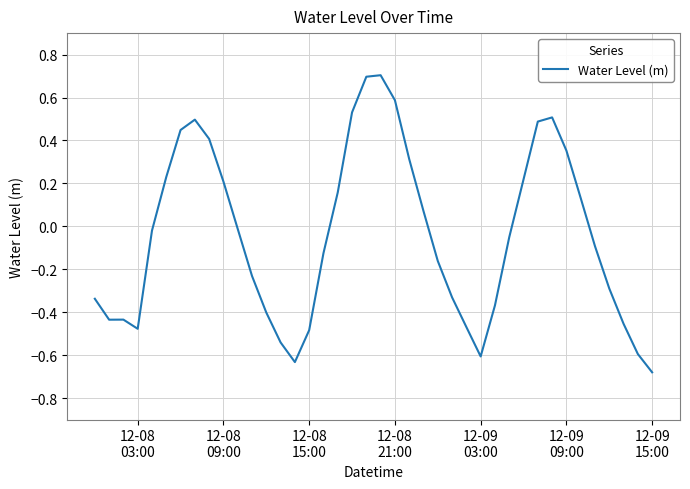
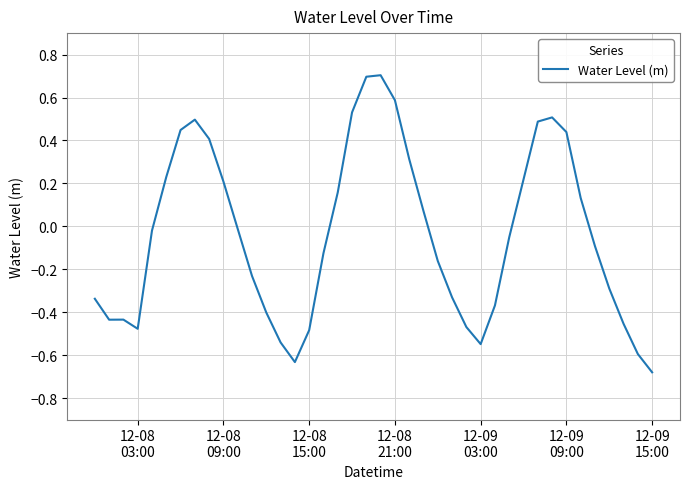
12-09 03:00: -0.61 -> -0.55
12-09 09:00: 0.35 -> 0.44
